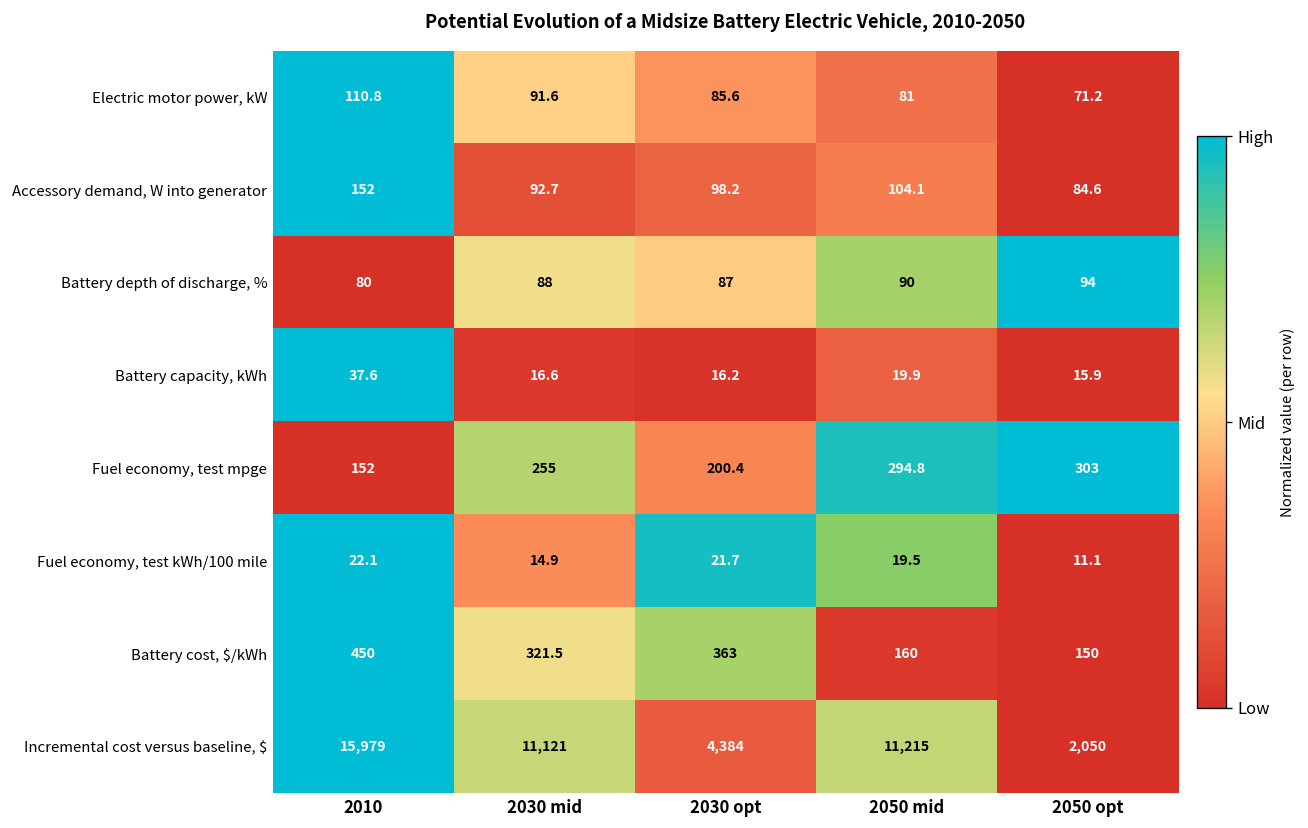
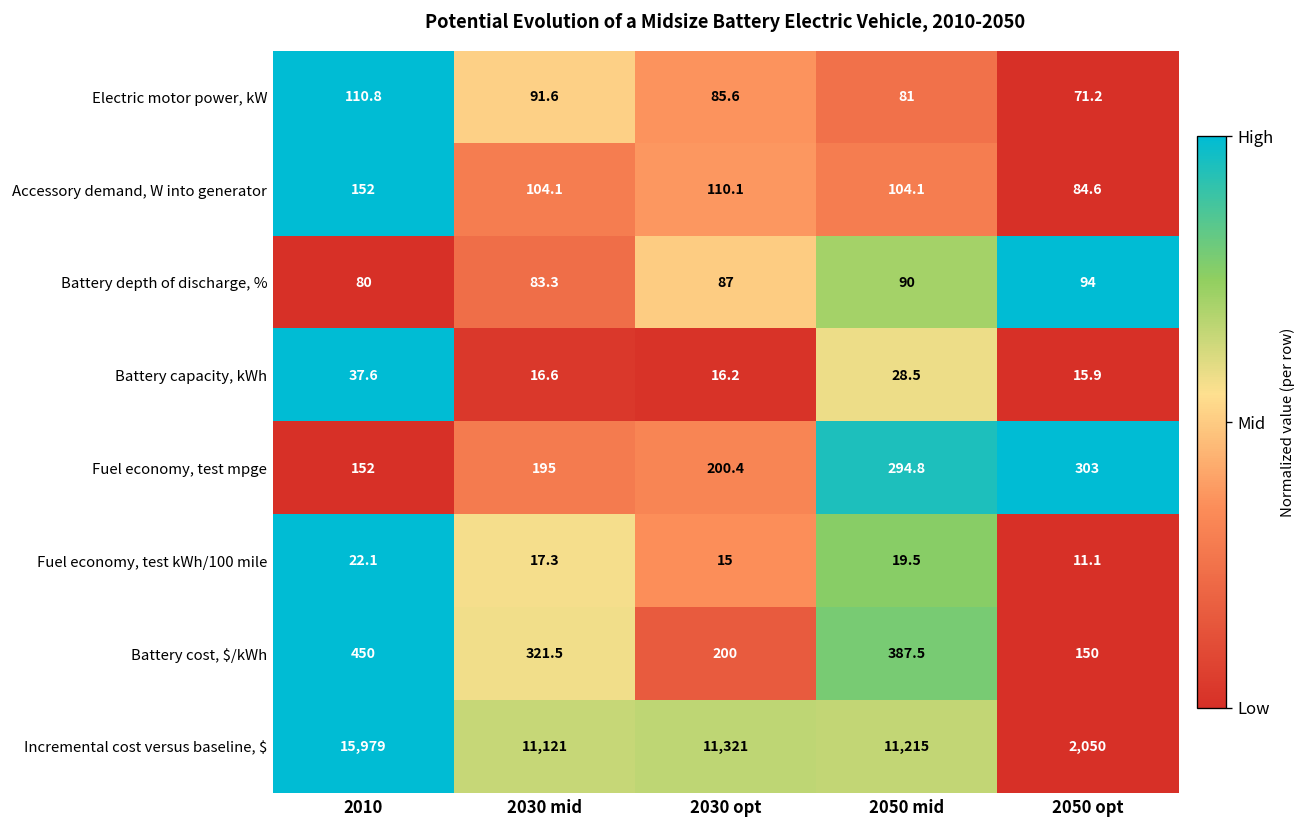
Accessory demand, W into generator, 2030 mid: 92.7 -> 104.1
Accessory demand, W into generator, 2030 opt: 98.2 -> 110.1
Battery depth of discharge, %, 2030 mid: 88 -> 83.3
Battery capacity, kWh, 2050 mid: 19.9 -> 28.5
Fuel economy, test mpge, 2030 mid: 255 -> 195
Fuel economy, test kWh/100 mile, 2030 mid: 14.9 -> 17.3
Fuel economy, test kWh/100 mile, 2030 opt: 21.7 -> 15
Battery cost, $/kWh, 2030 opt: 363 -> 200
Battery cost, $/kWh, 2050 mid: 160 -> 387.5
Incremental cost versus baseline, $, 2030 opt: 4,384 -> 11,321
